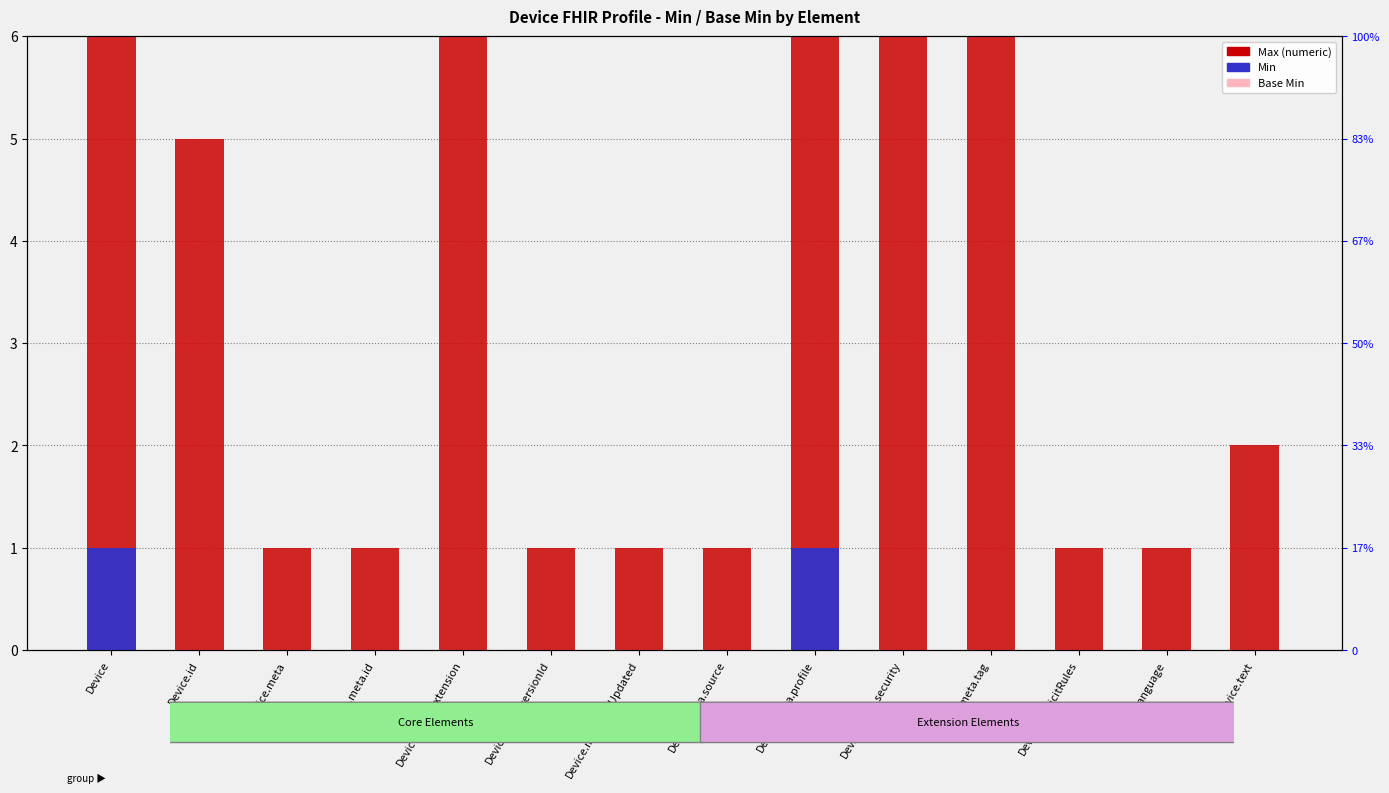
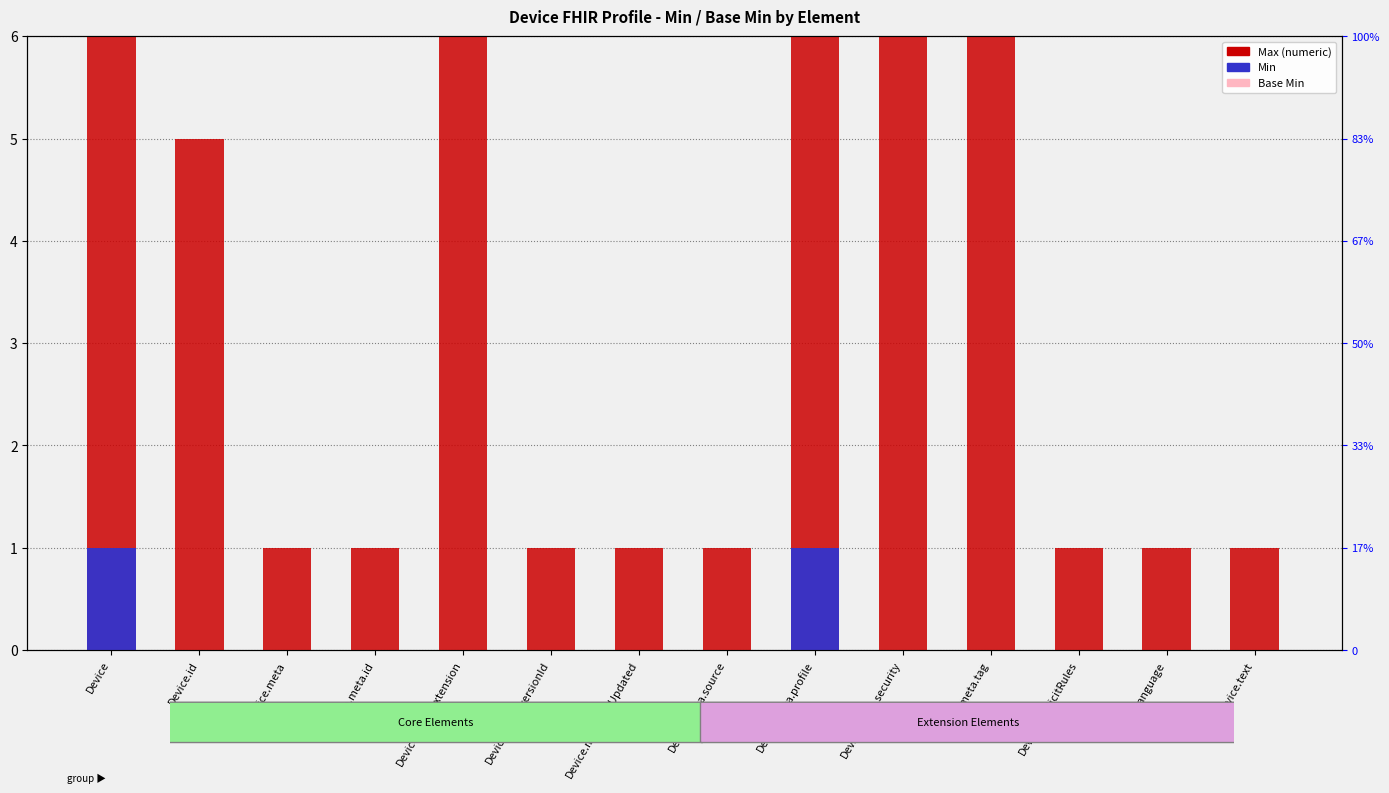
Max (numeric), Device.text: 2 -> 1
